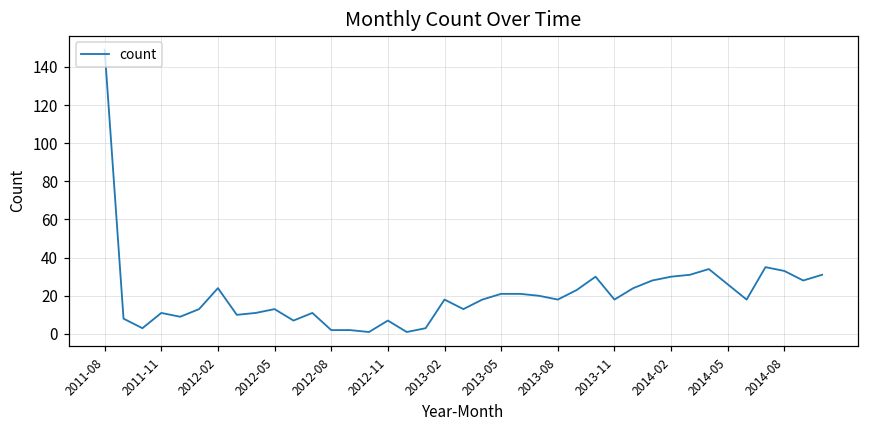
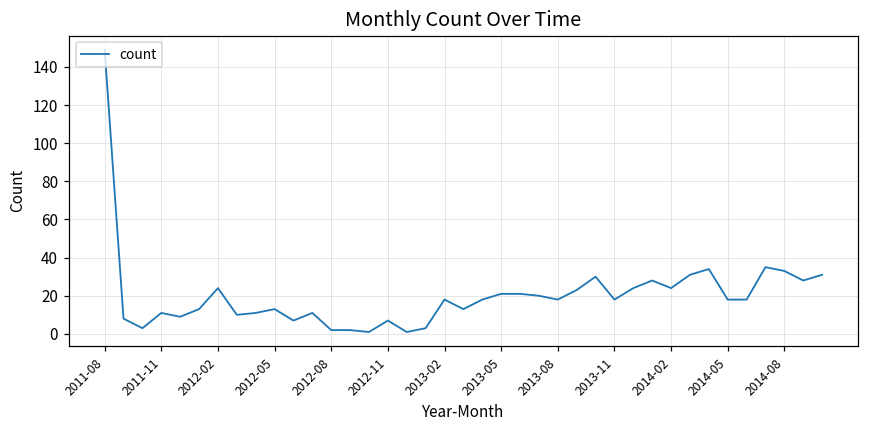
2014-02: 30 -> 24
2014-05: 26 -> 18
